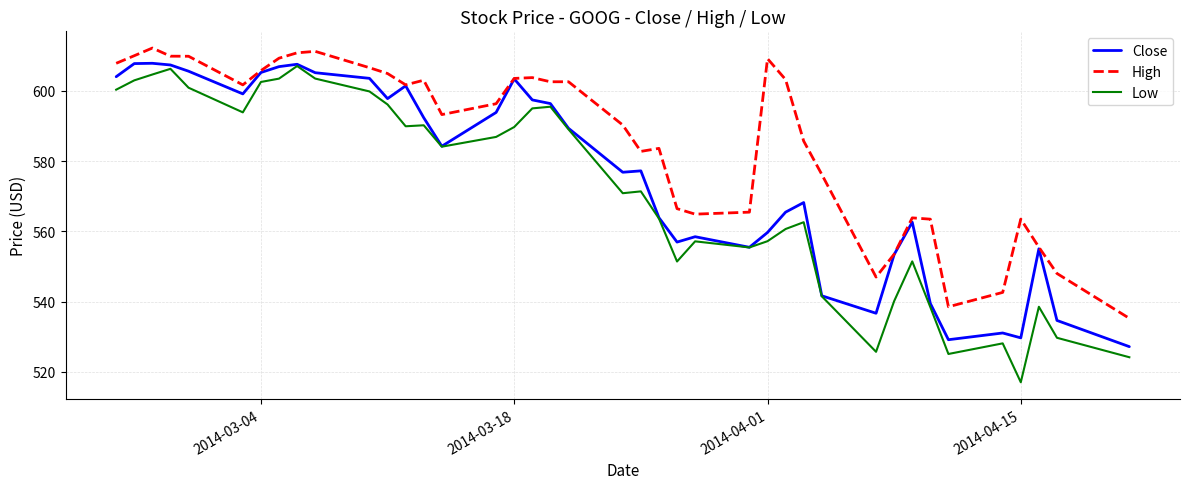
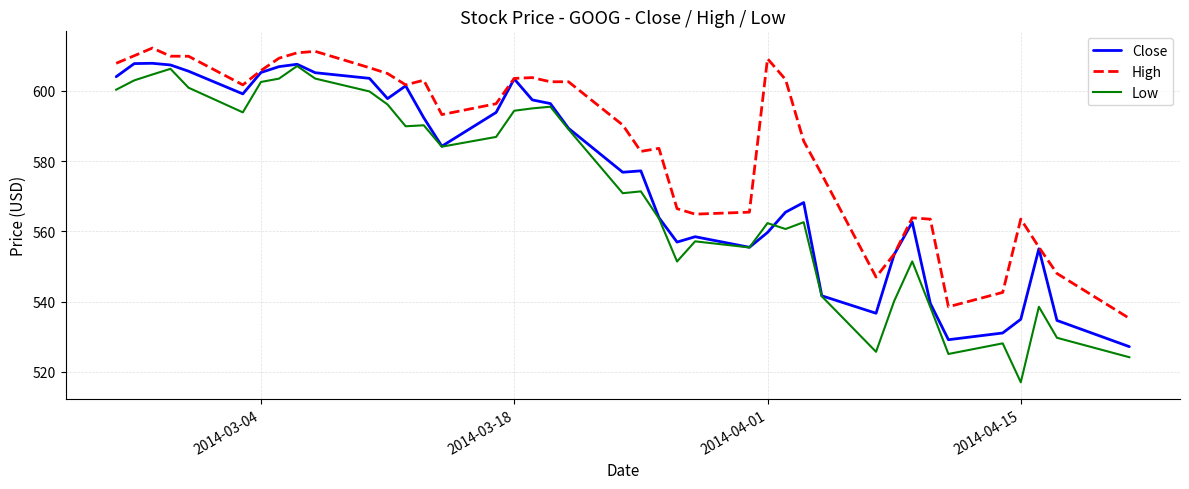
Low, 2014-03-18: 590 -> 594
Low, 2014-04-01: 557 -> 562
Close, 2014-04-15: 530 -> 535
